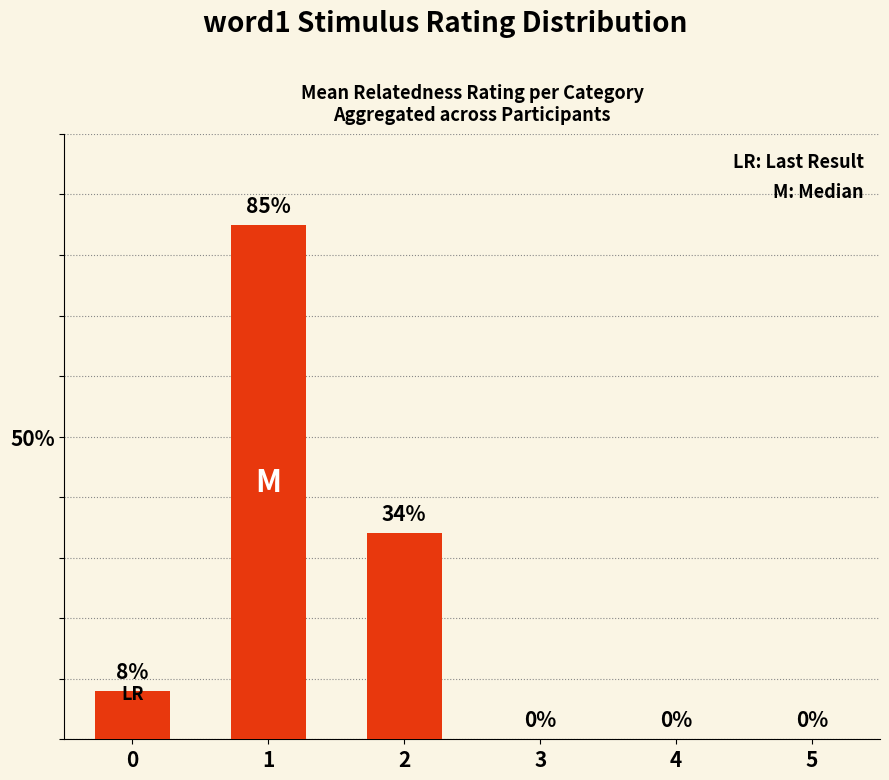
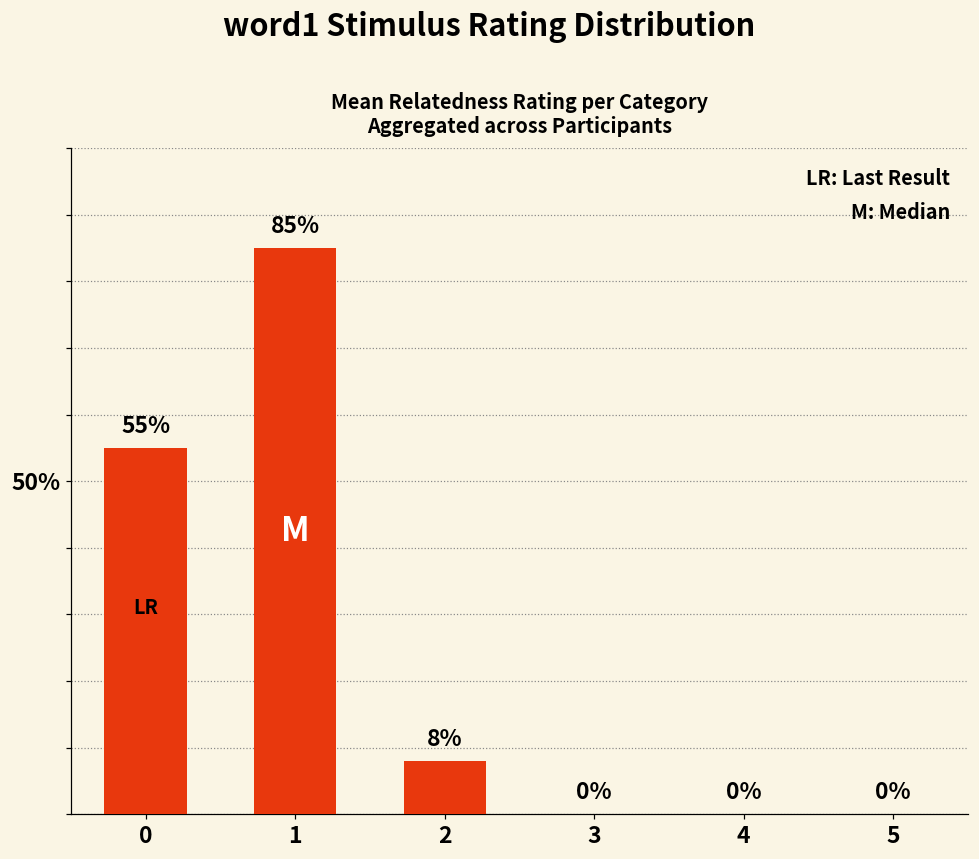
0: 8% -> 55%
2: 34% -> 8%
